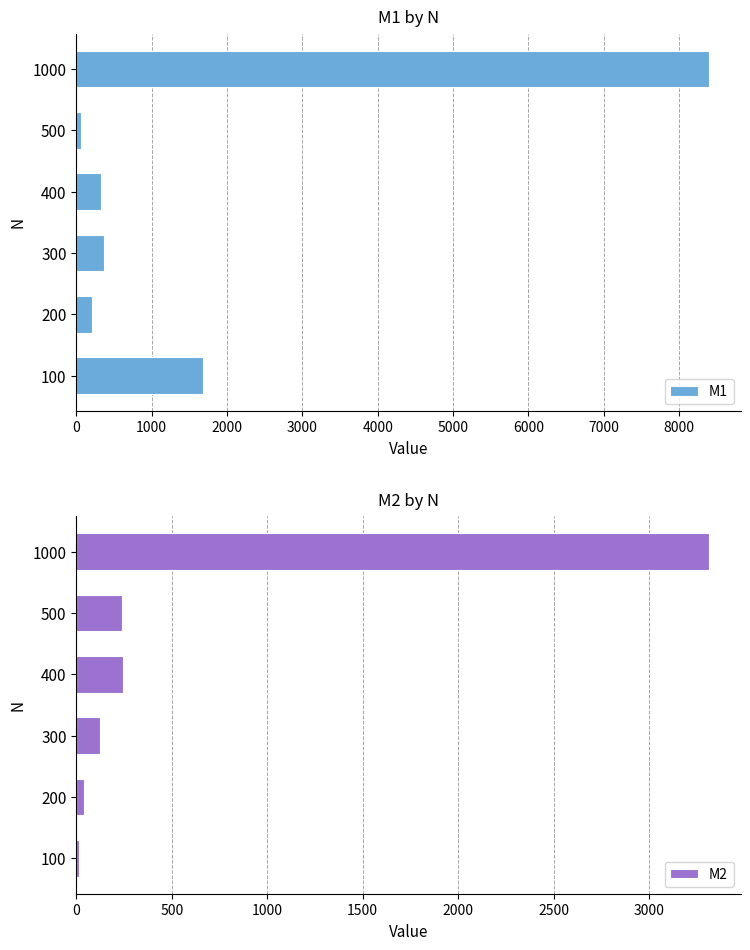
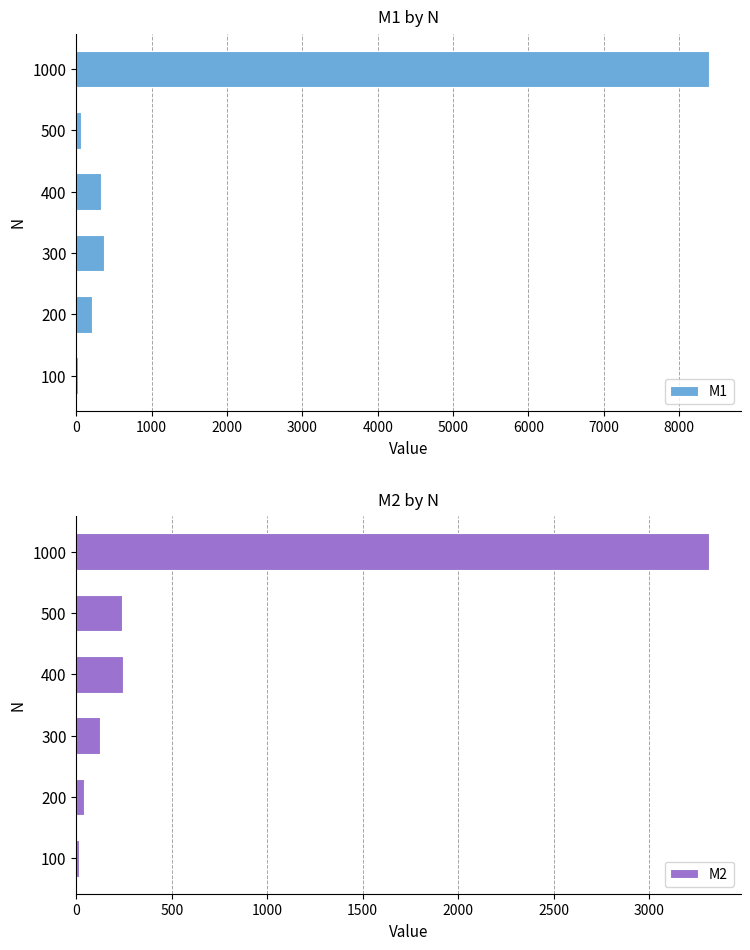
M1 by N, 100: 1700 -> 0
